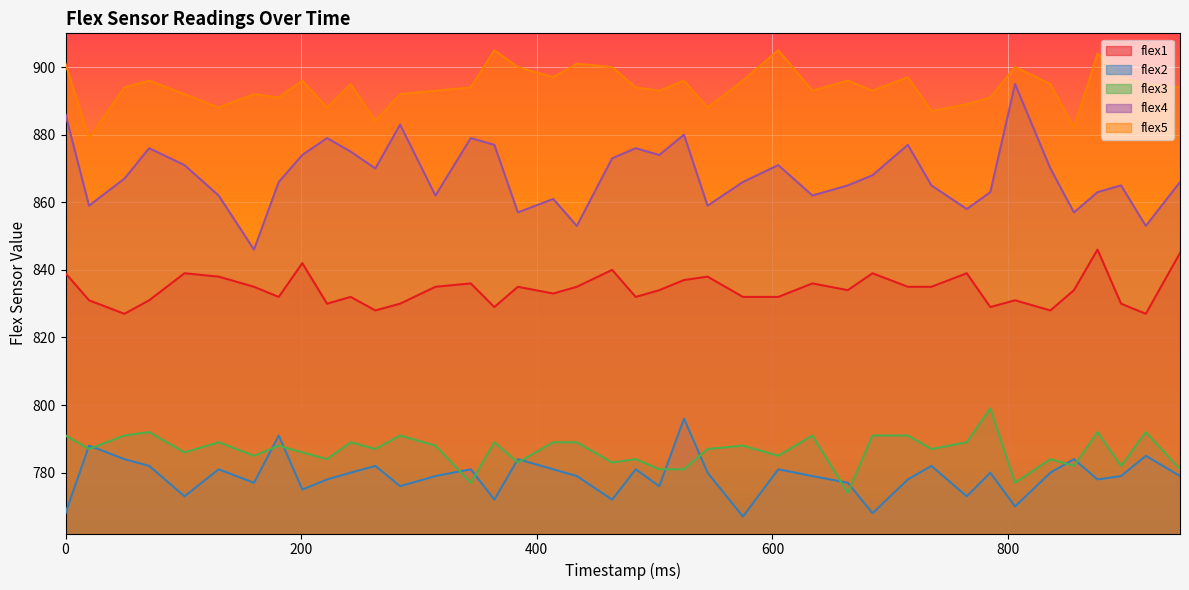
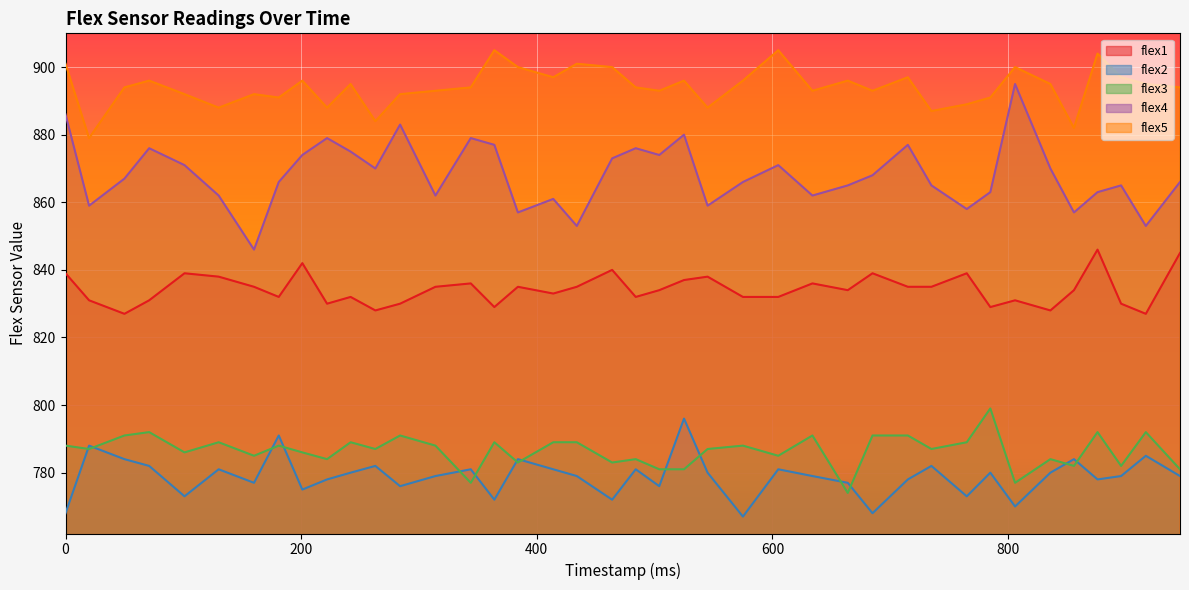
flex3, 0: 791 -> 788
